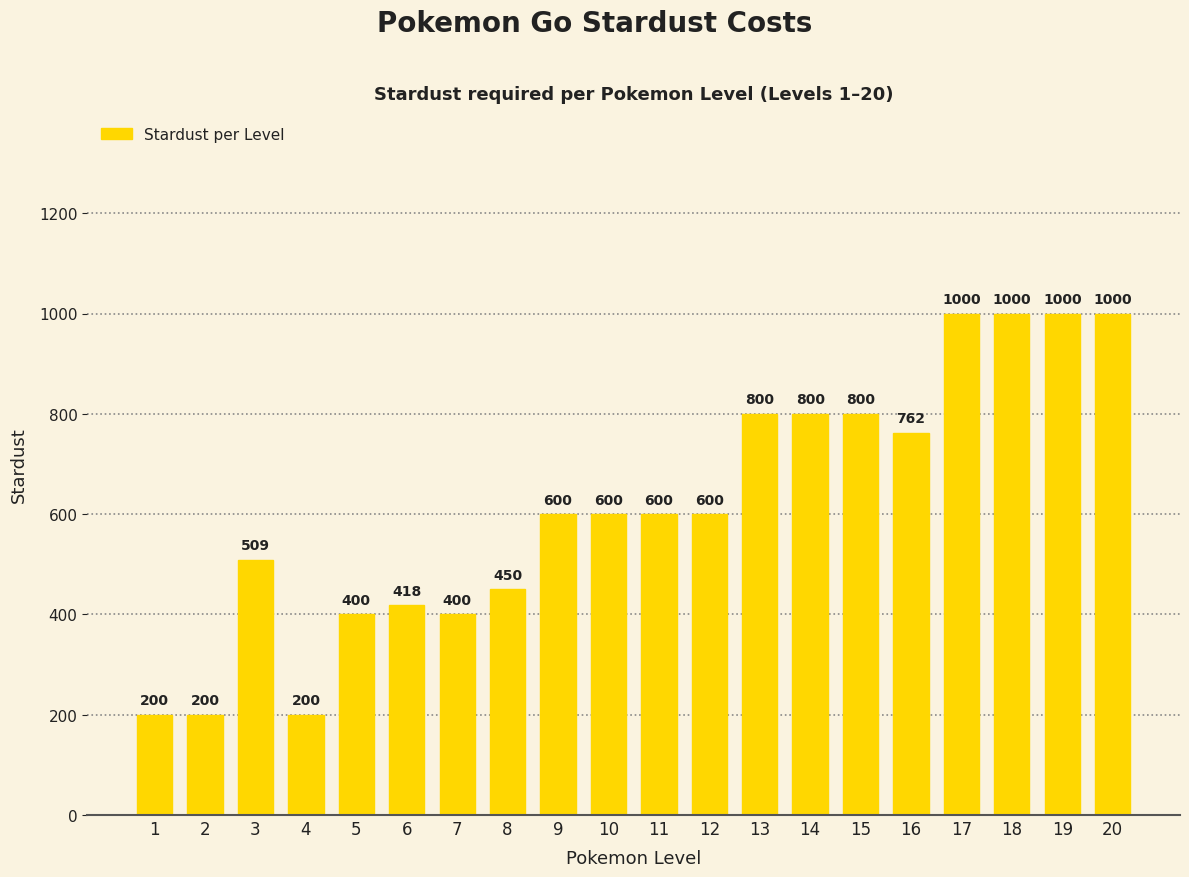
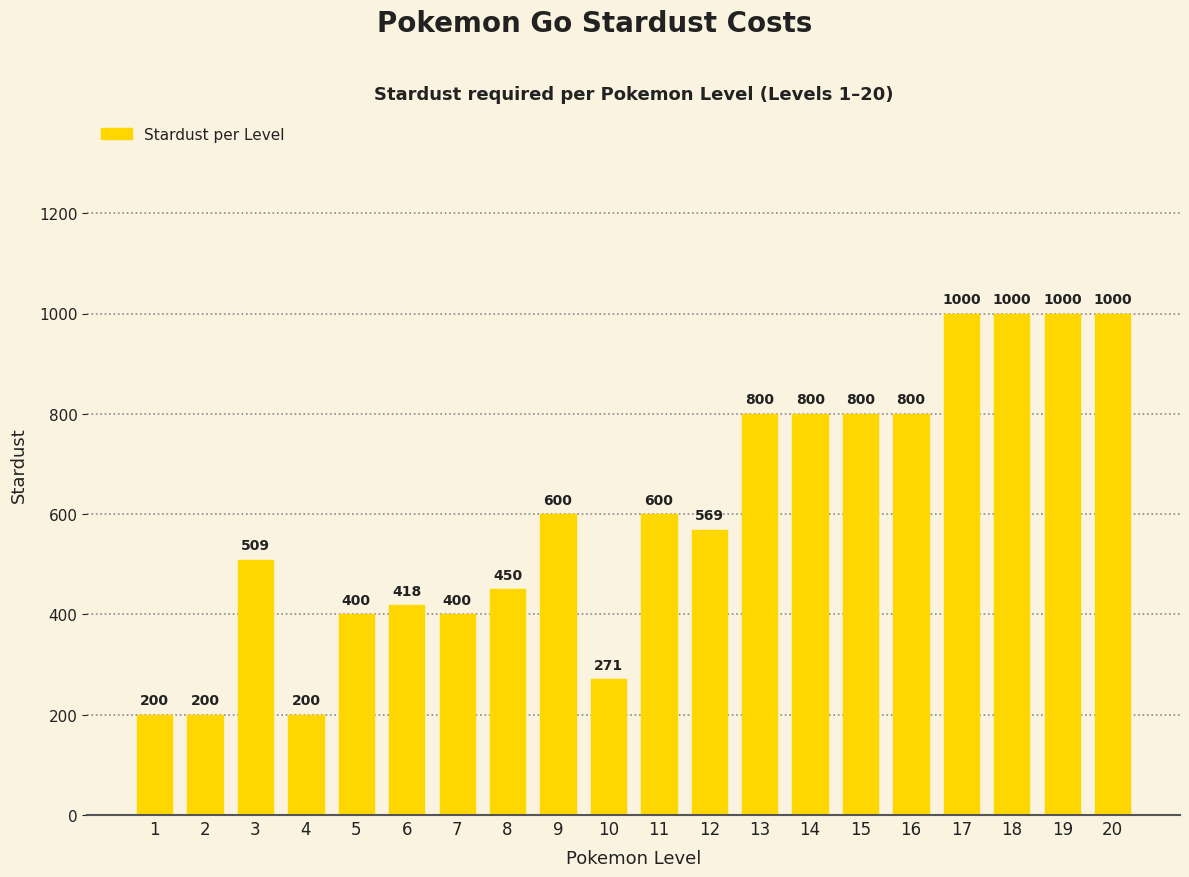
10: 600 -> 271
12: 600 -> 569
16: 762 -> 800
